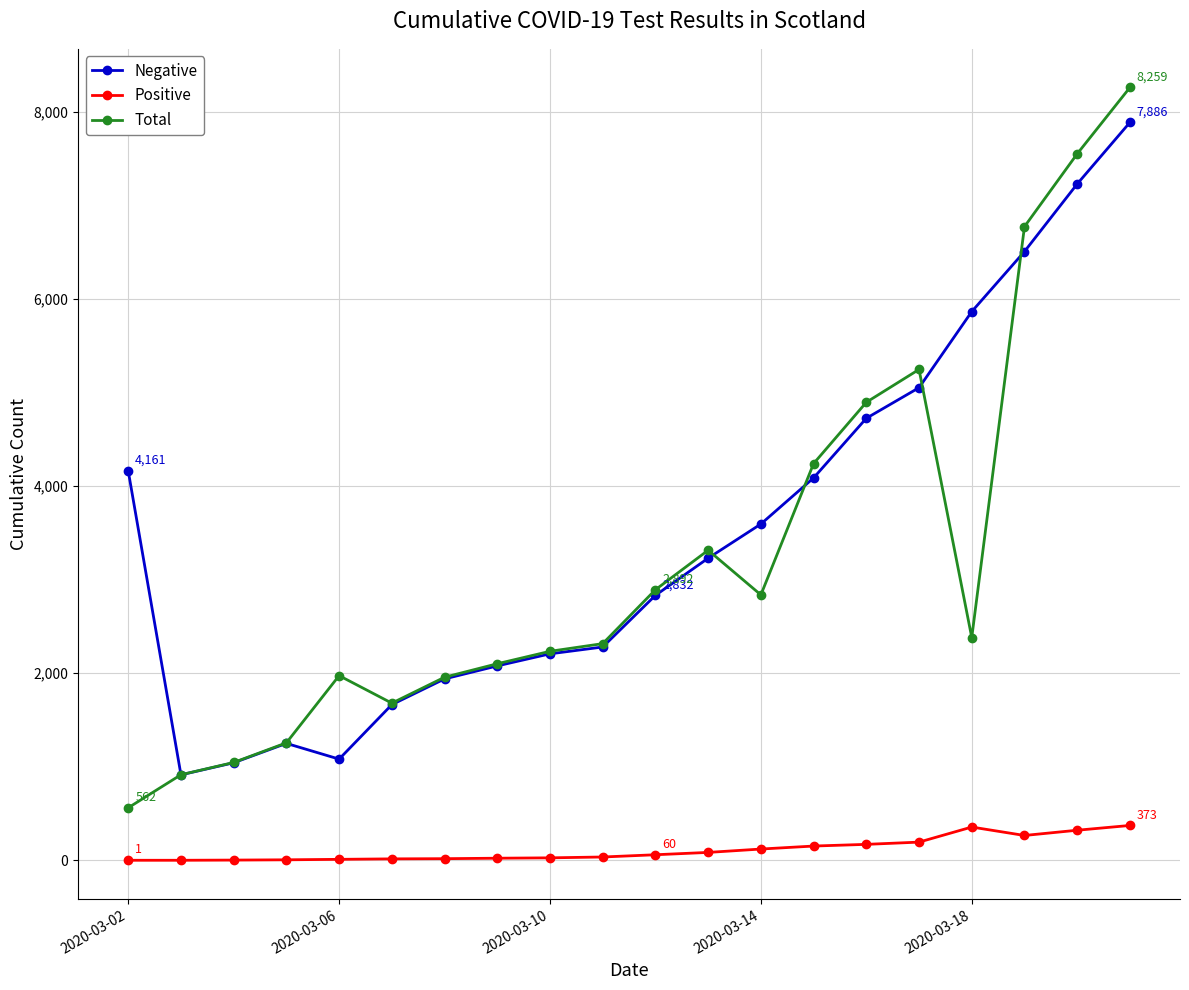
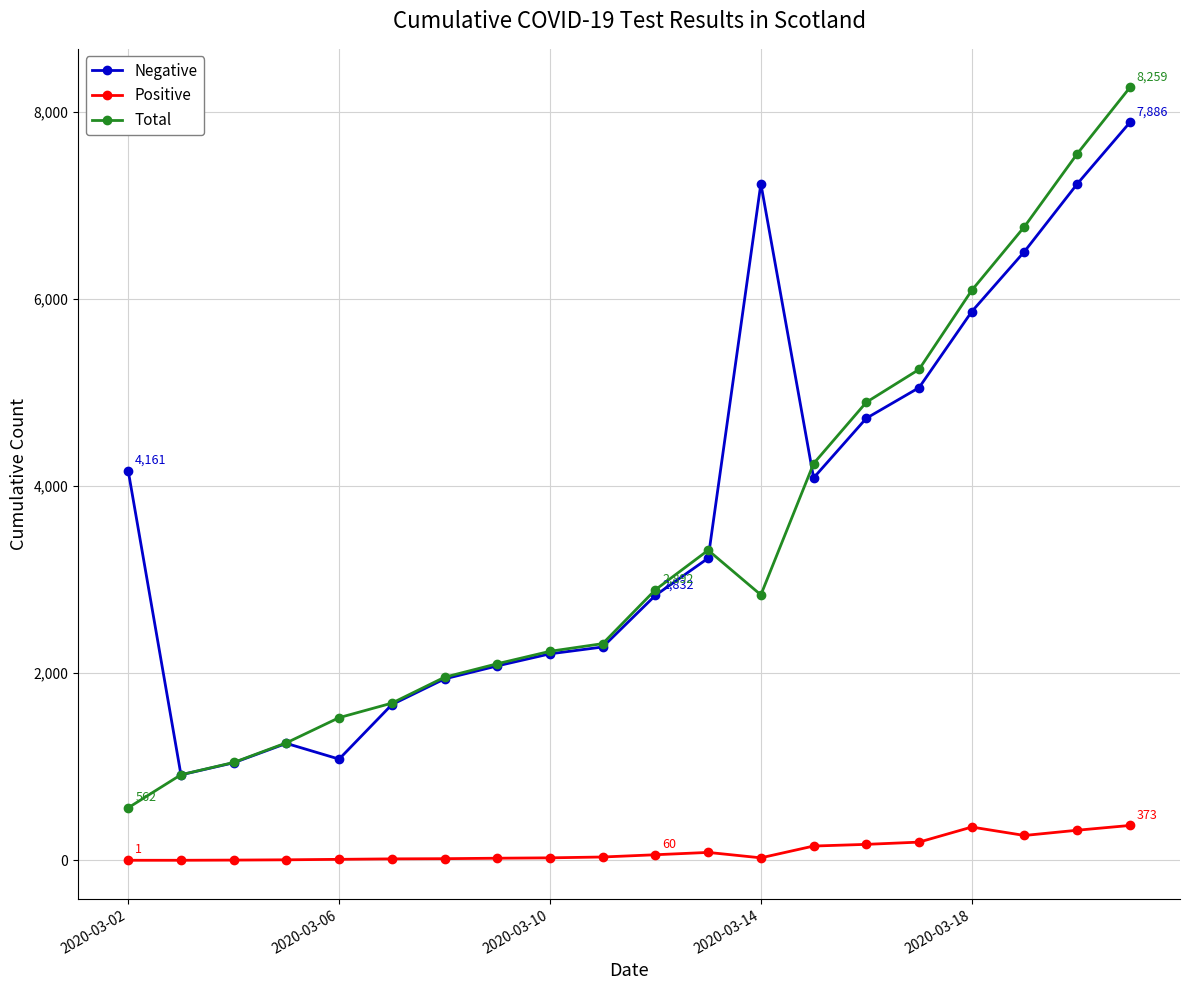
Total, 2020-03-06: 2,000 -> 1,500
Negative, 2020-03-14: 3,600 -> 7,200
Positive, 2020-03-14: 100 -> 0
Total, 2020-03-18: 2,400 -> 6,100
